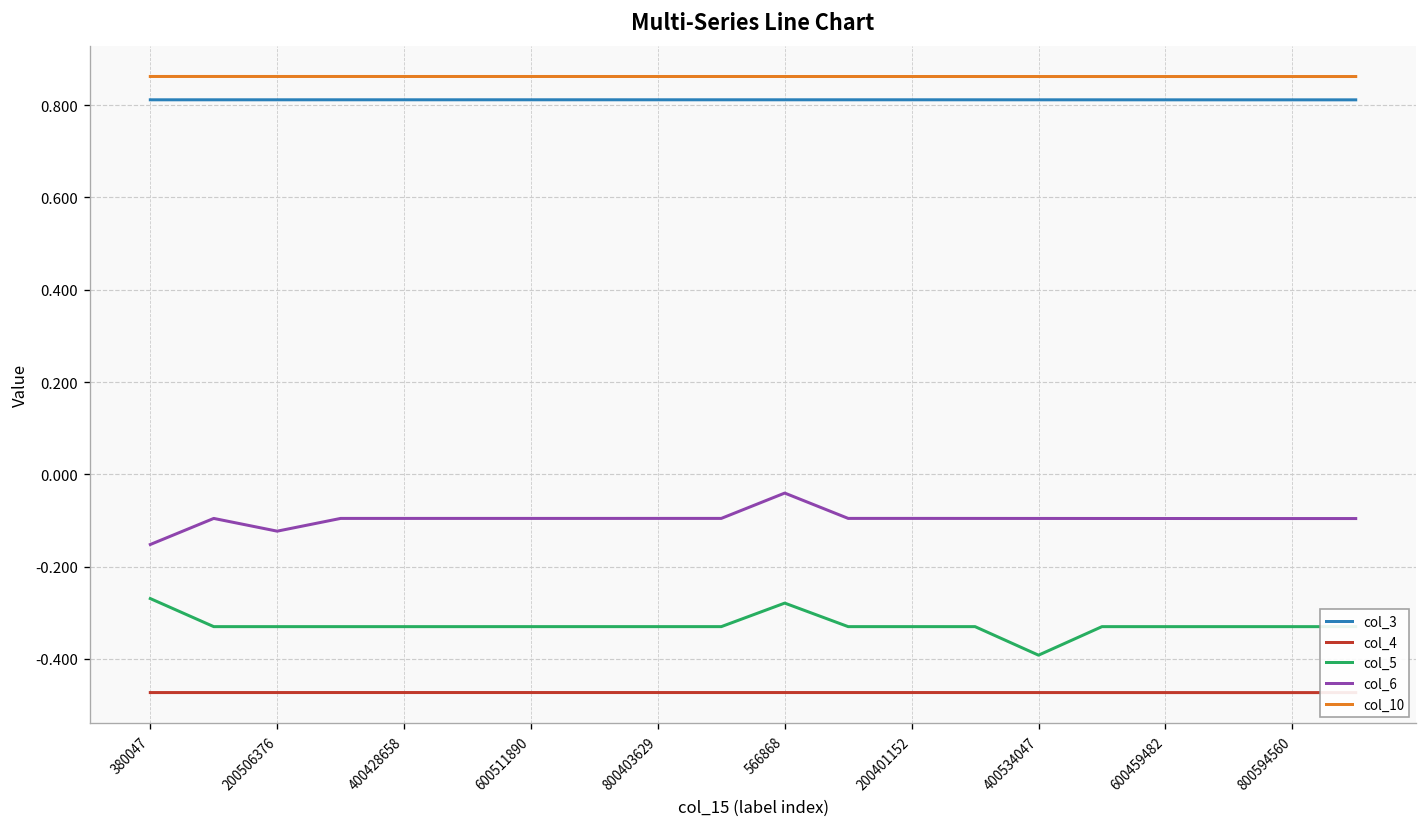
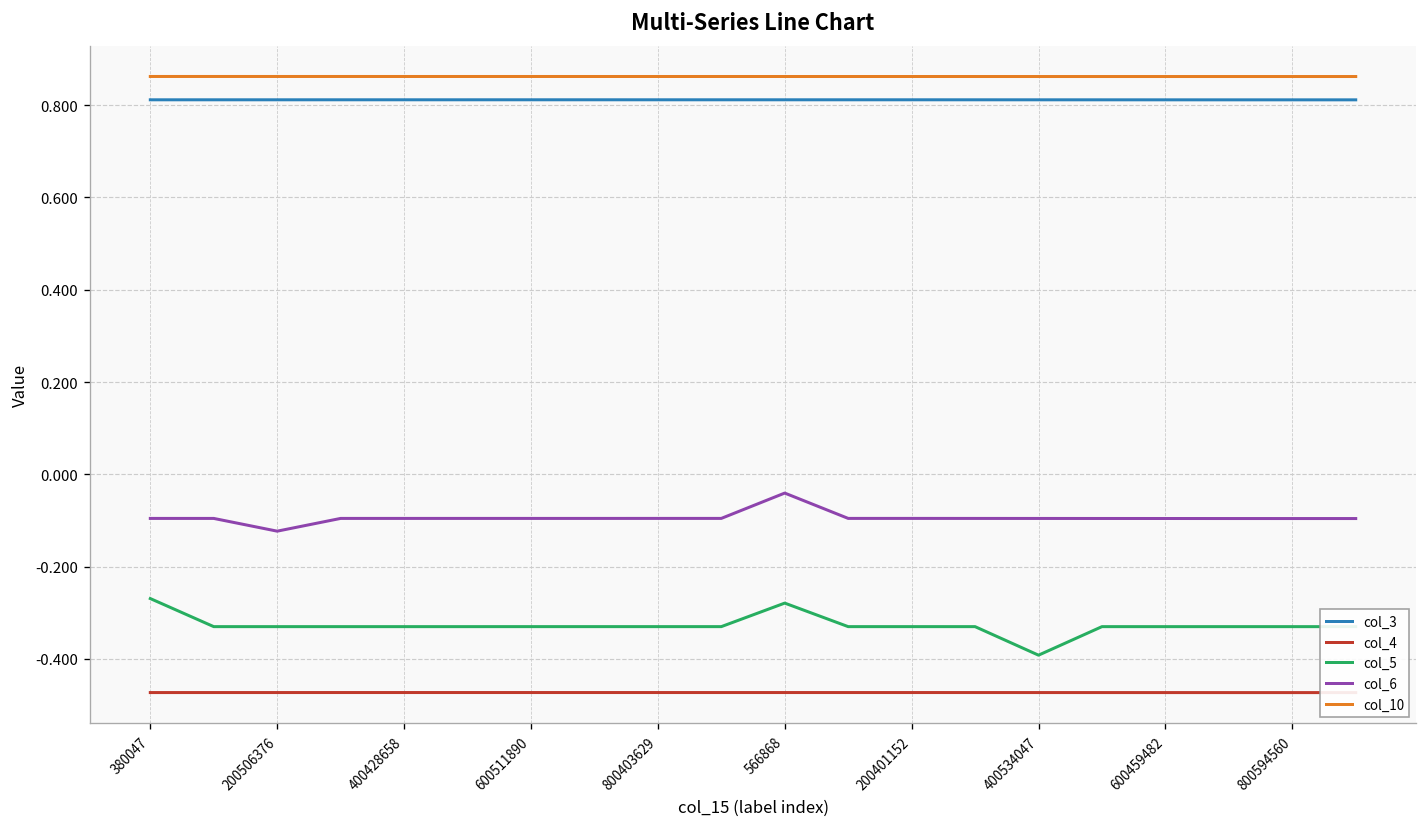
col_6, 380047: -0.15 -> -0.10
